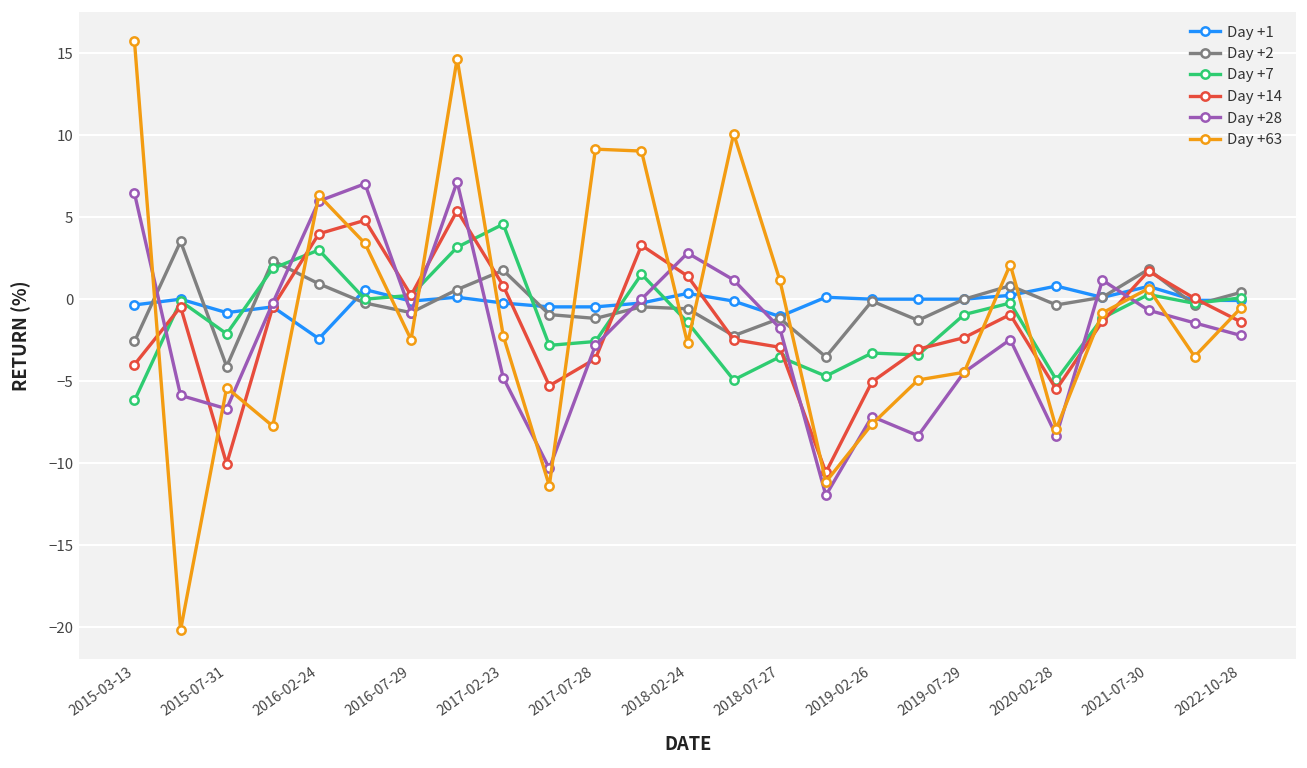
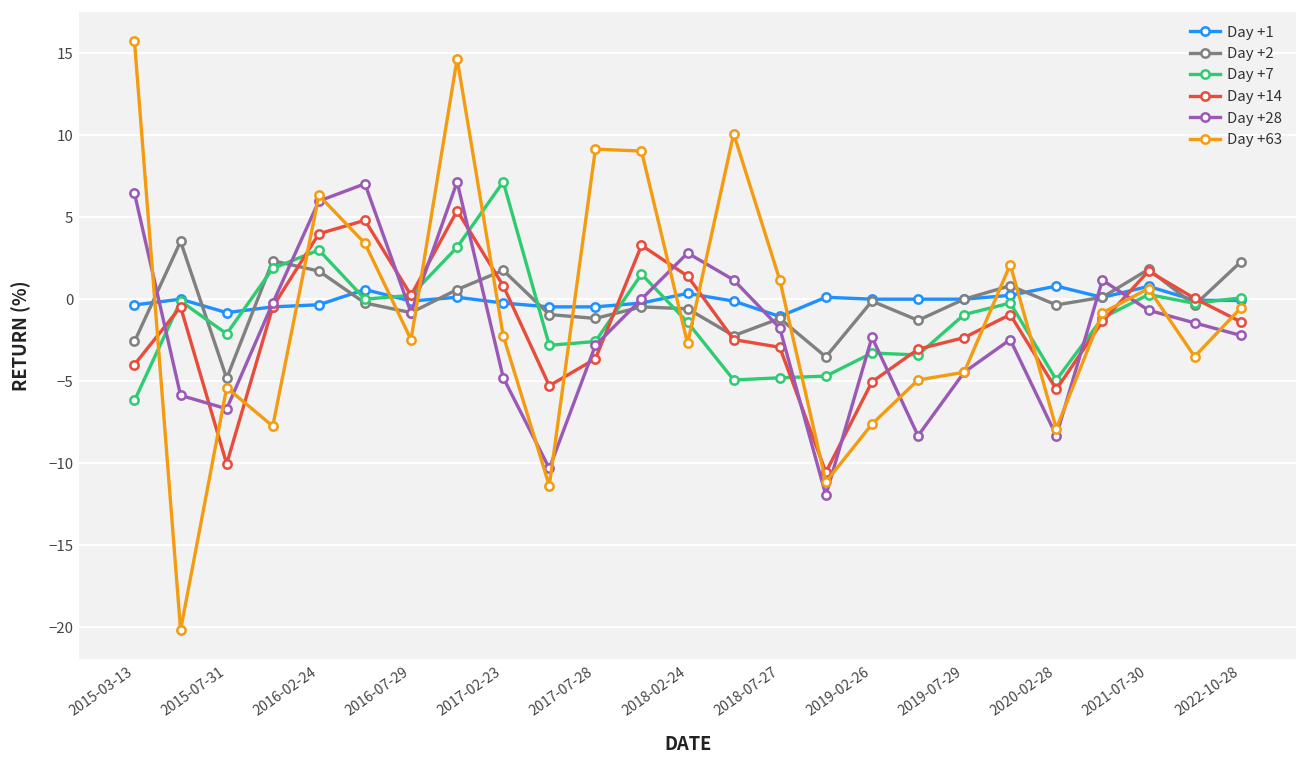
Day +2, 2015-07-31: -4.1 -> -4.8
Day +1, 2016-02-24: -2.4 -> -0.3
Day +2, 2016-02-24: 0.9 -> 1.7
Day +7, 2017-02-23: 4.6 -> 7.2
Day +7, 2018-07-27: -3.5 -> -4.8
Day +28, 2019-02-26: -7.2 -> -2.3
Day +2, 2022-10-28: 0.4 -> 2.3
